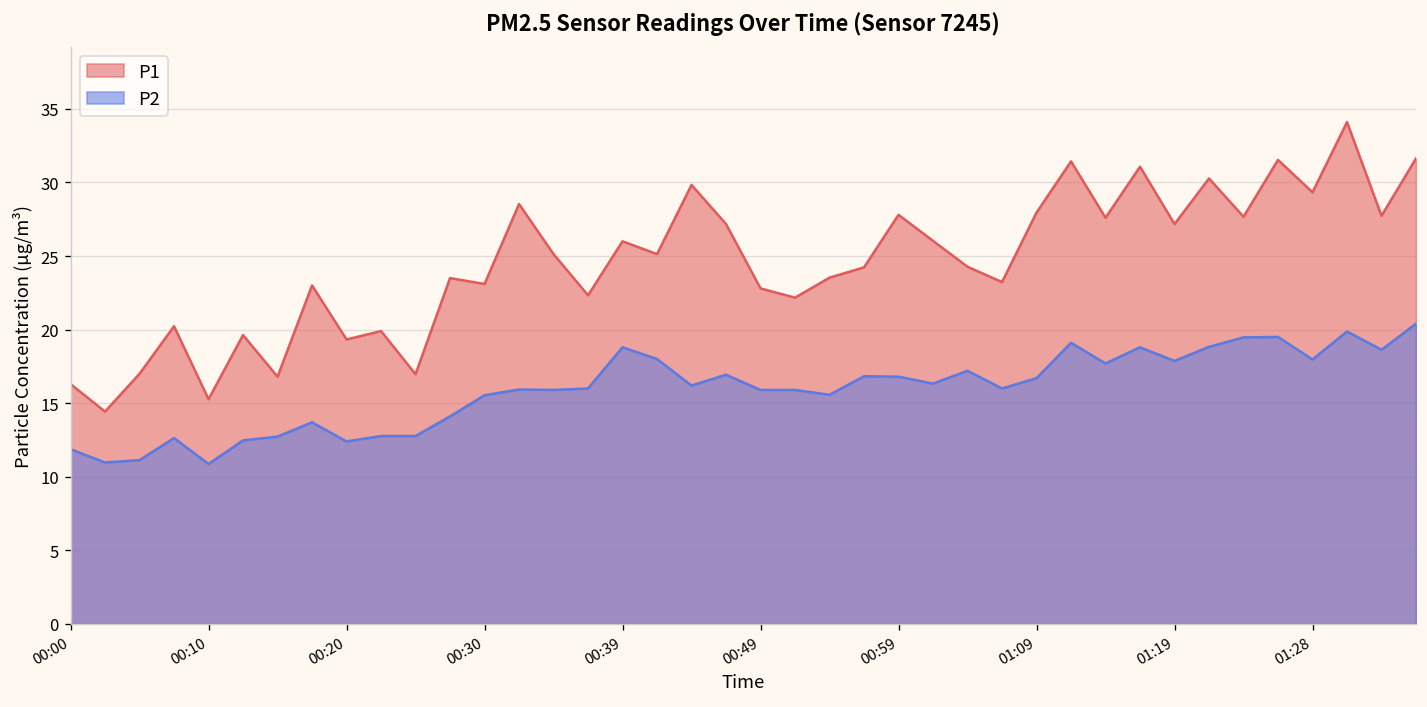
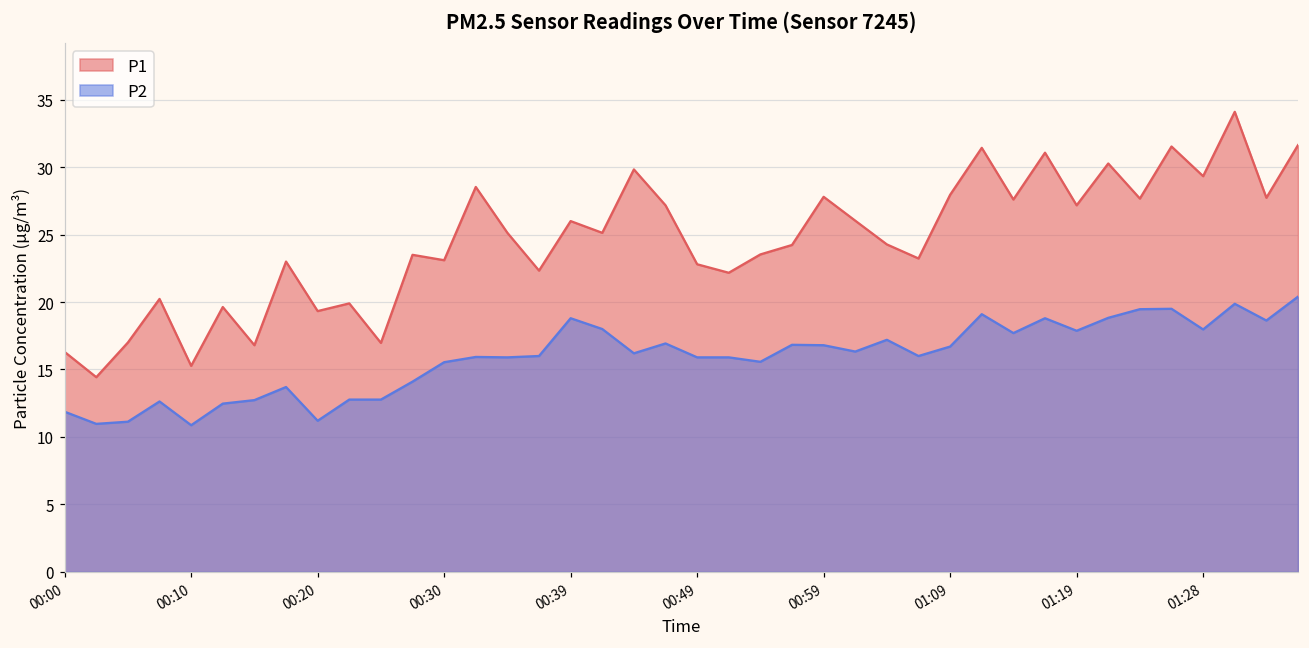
P2, 00:20: 12.4 -> 11.2
